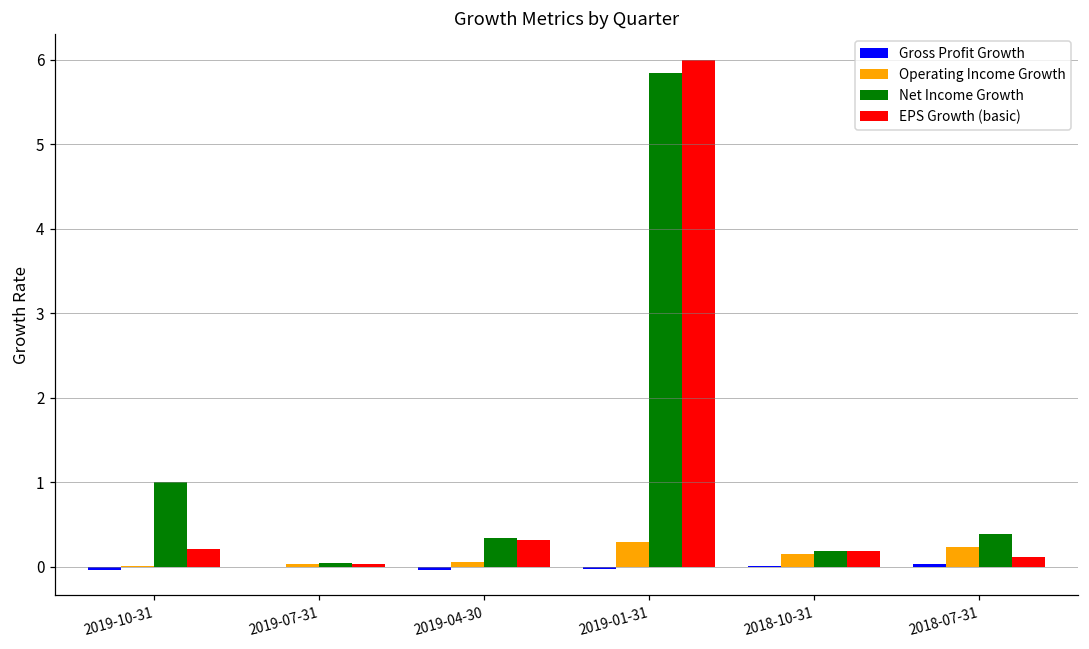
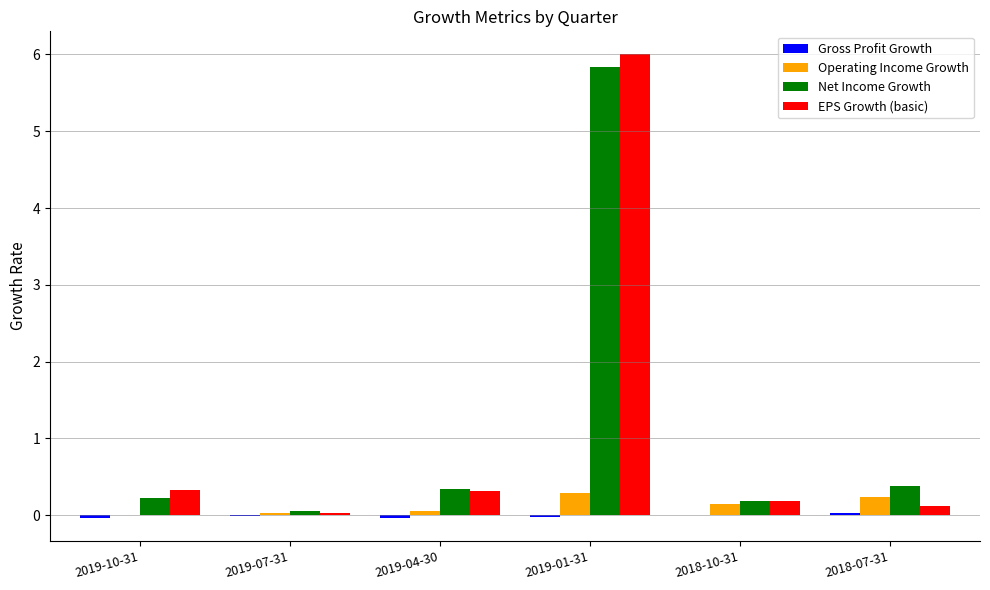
Net Income Growth, 2019-10-31: 1.0 -> 0.2
EPS Growth (basic), 2019-10-31: 0.2 -> 0.3
